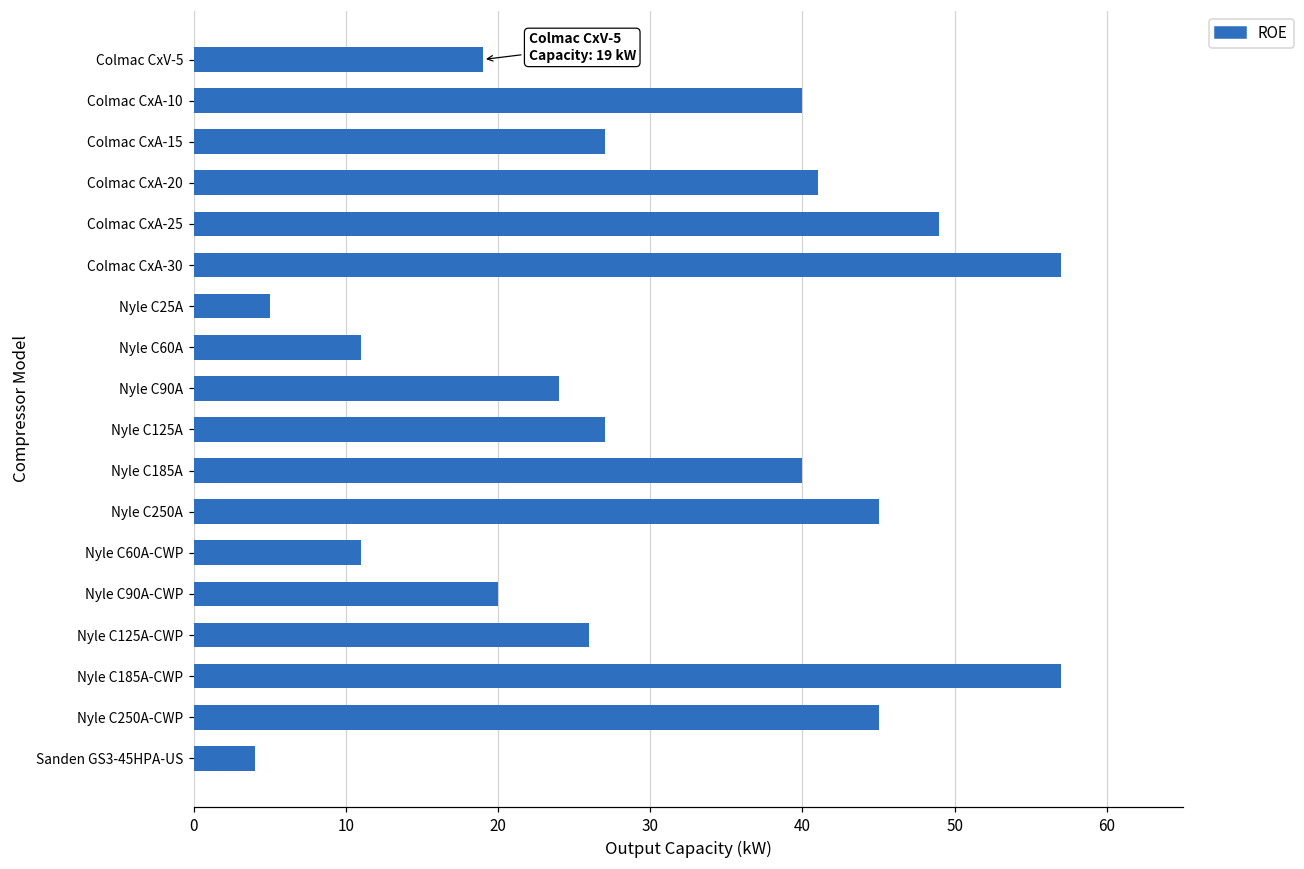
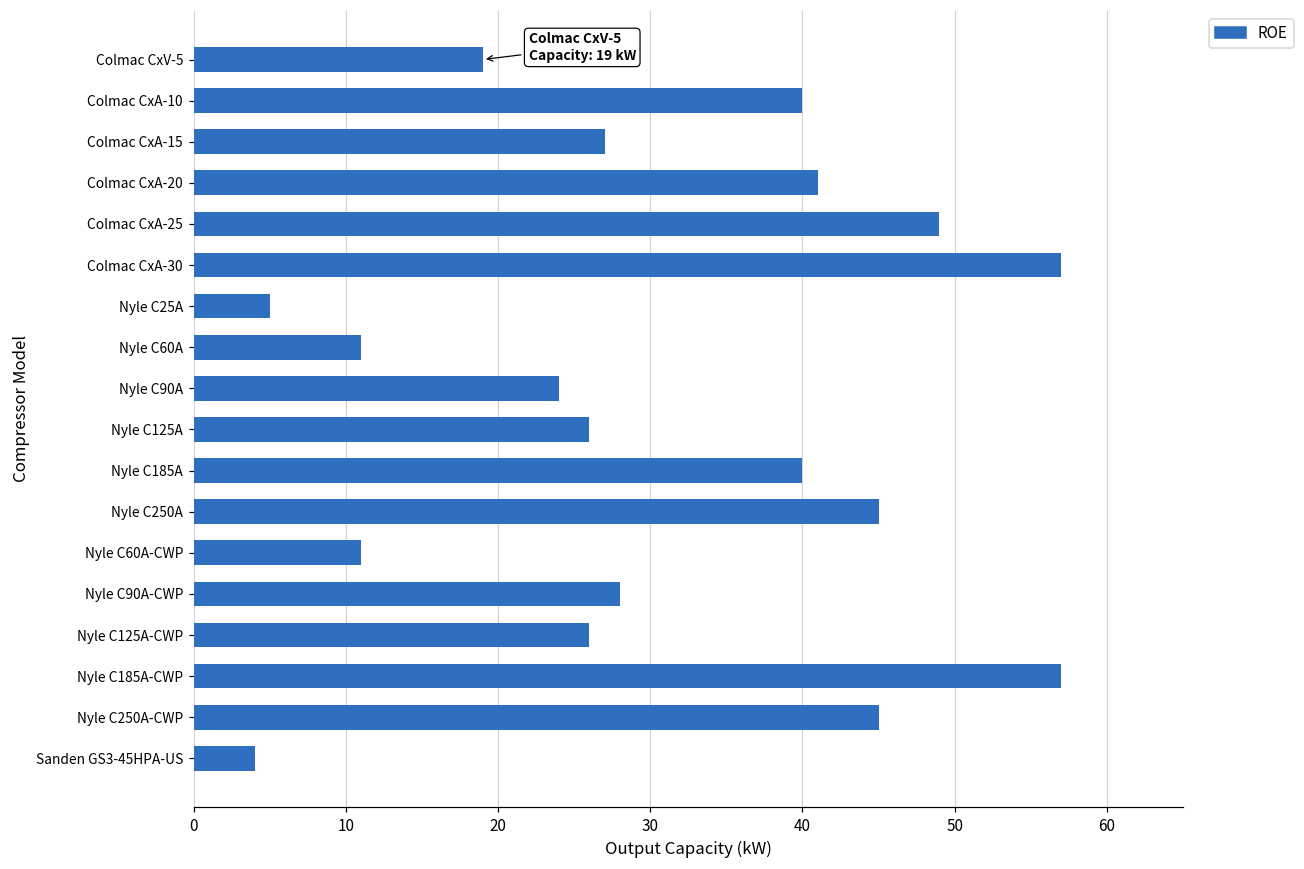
Nyle C125A: 27 -> 26
Nyle C90A-CWP: 20 -> 28
